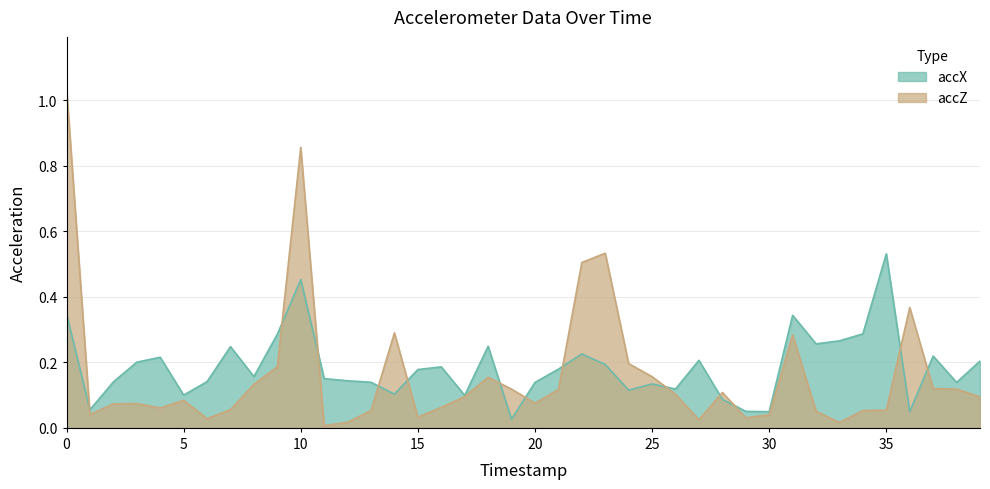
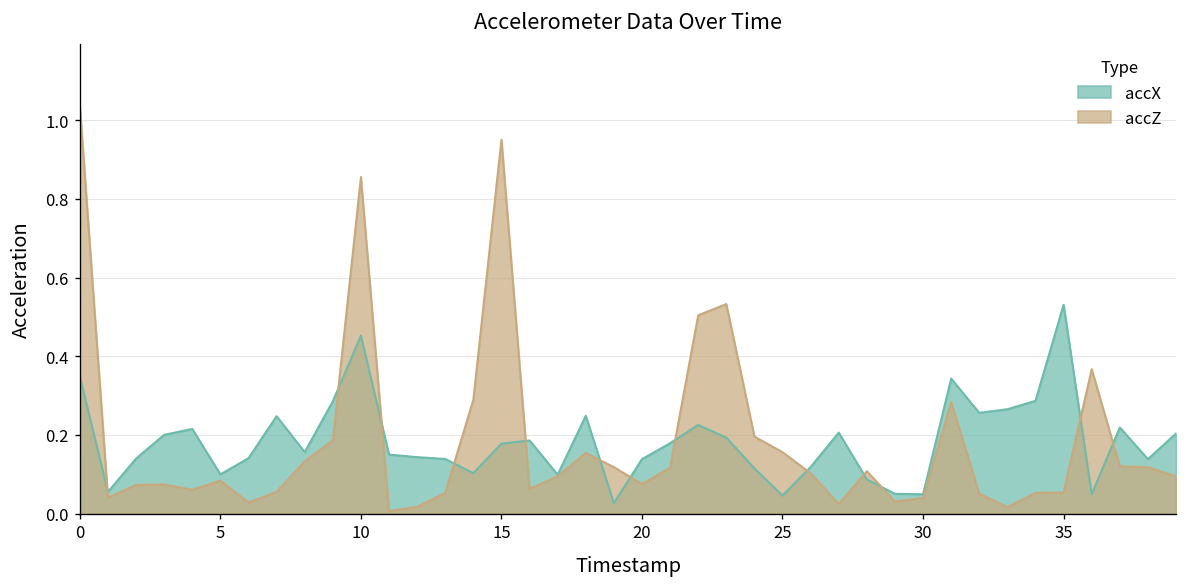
accZ, 15: 0.03 -> 0.95
accX, 25: 0.13 -> 0.05
